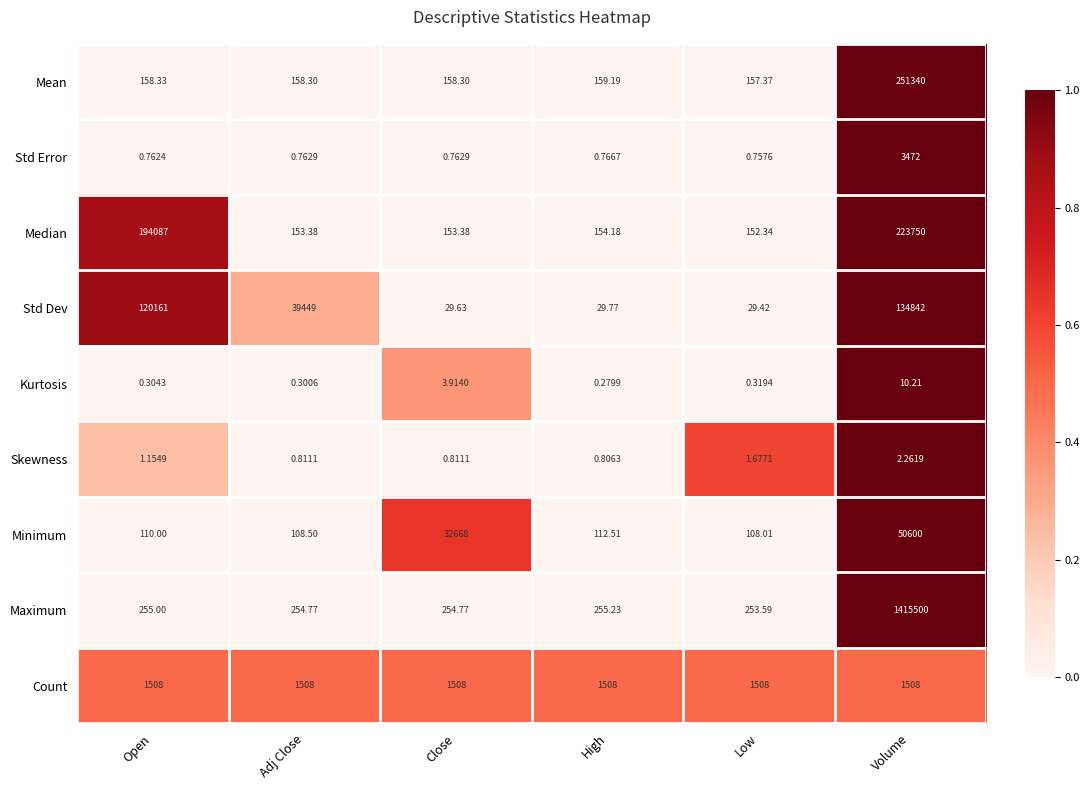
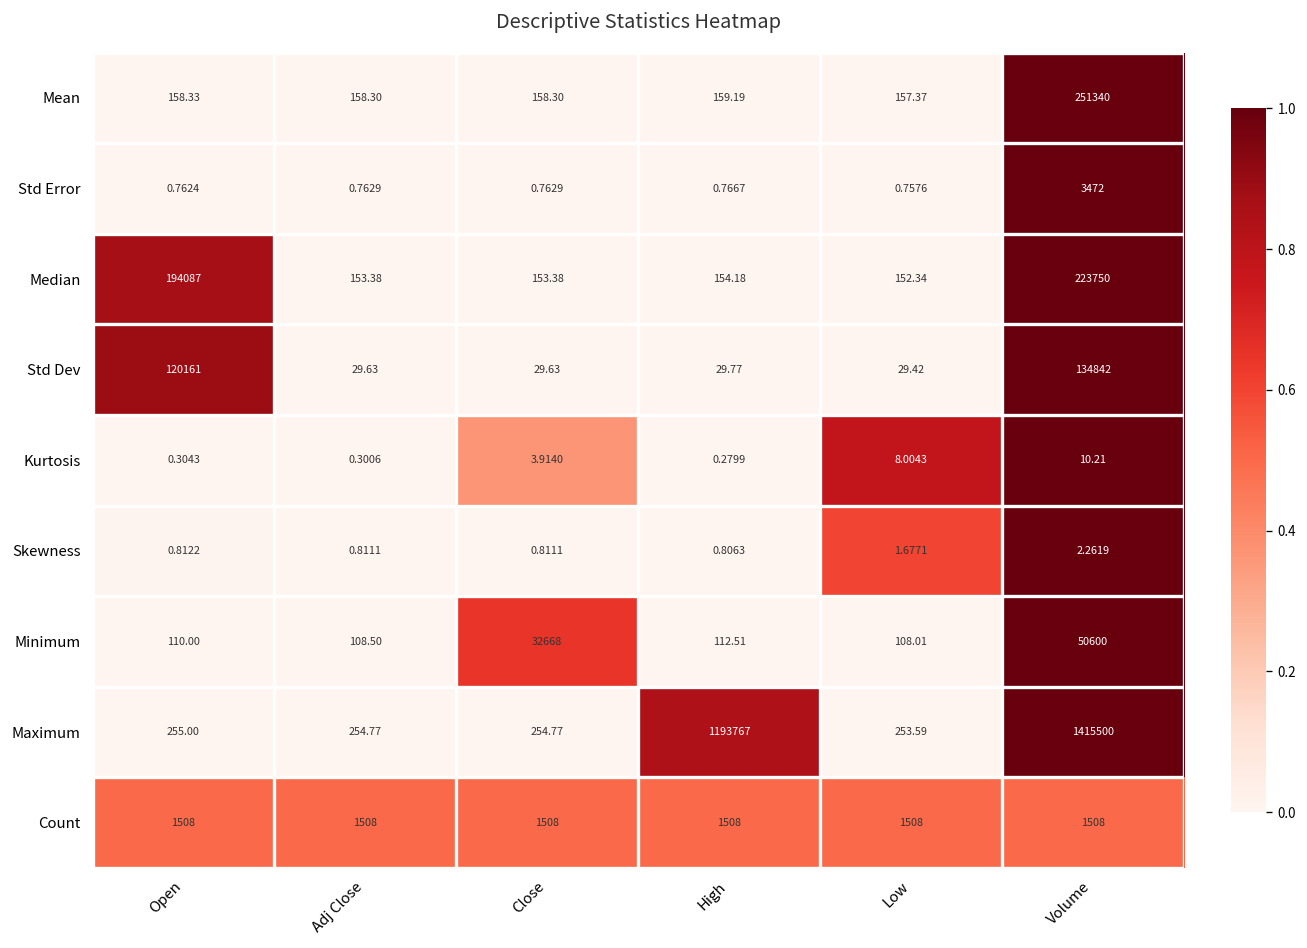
Std Dev, Adj Close: 39449 -> 29.63
Kurtosis, Low: 0.3194 -> 8.0043
Skewness, Open: 1.1549 -> 0.8122
Maximum, High: 255.23 -> 1193767
